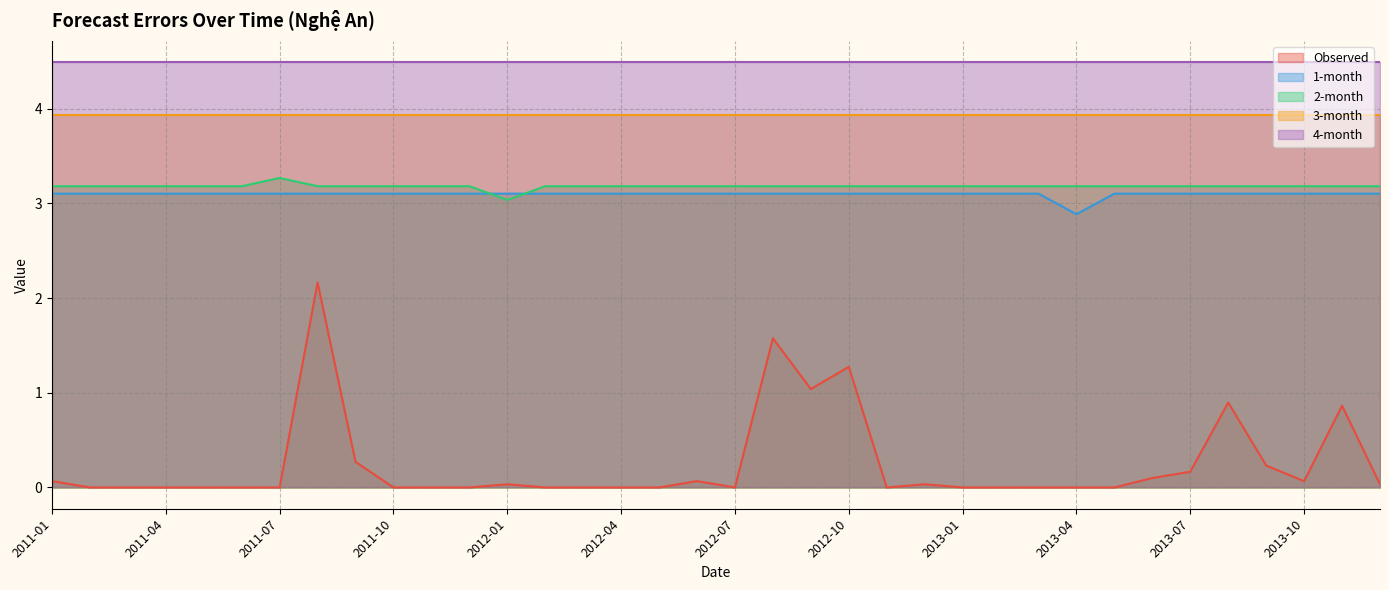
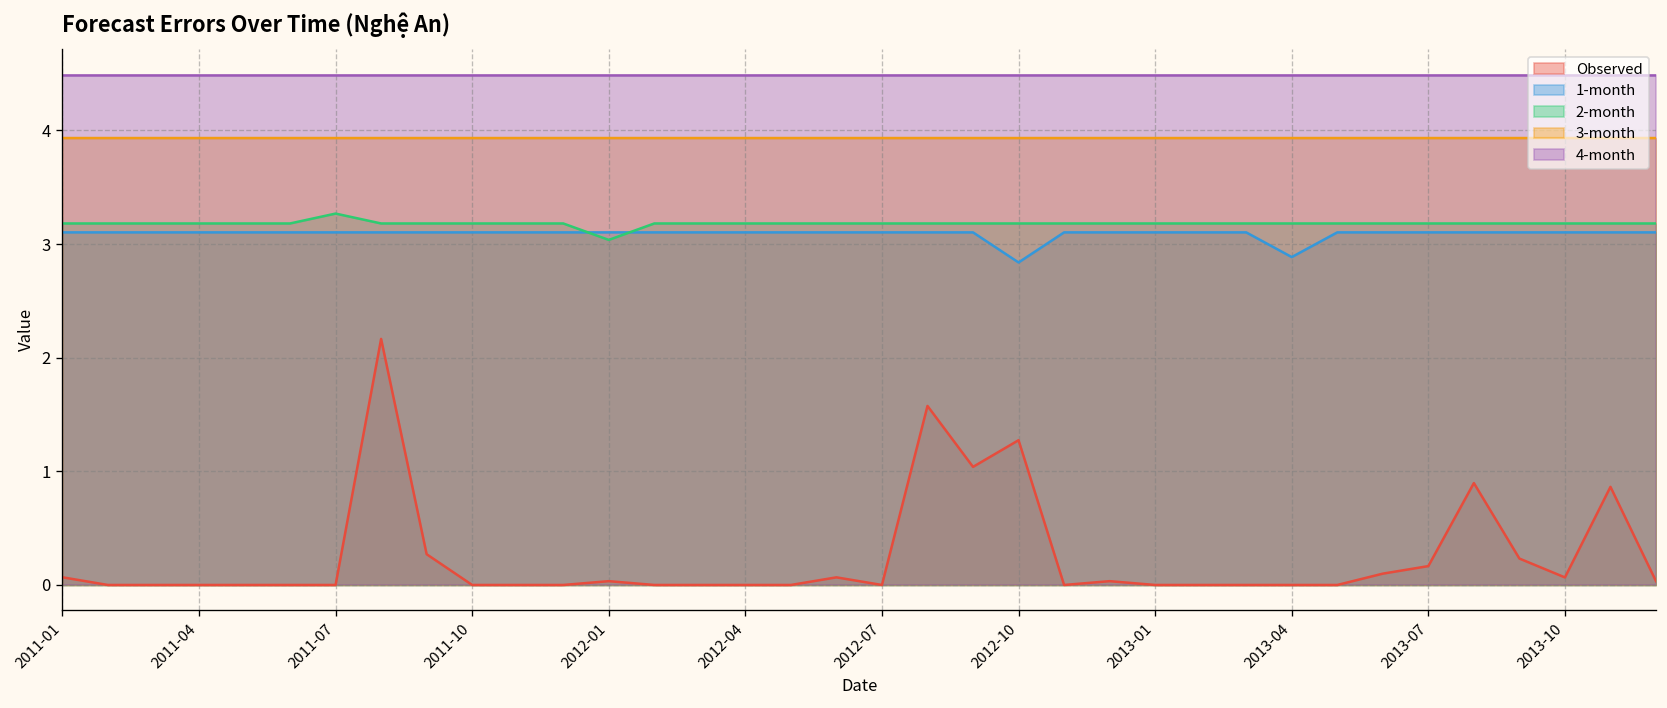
1-month, 2012-10: 3.1 -> 2.8
